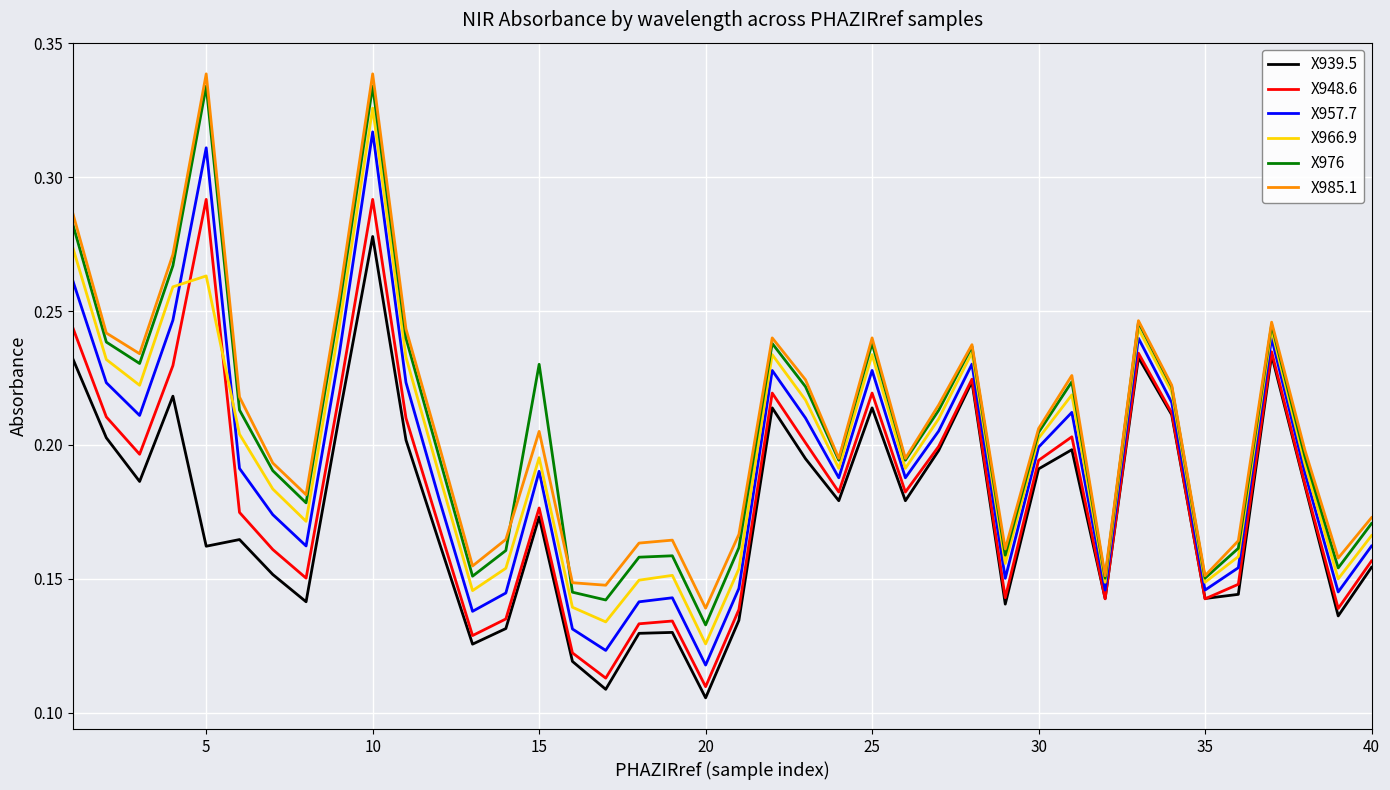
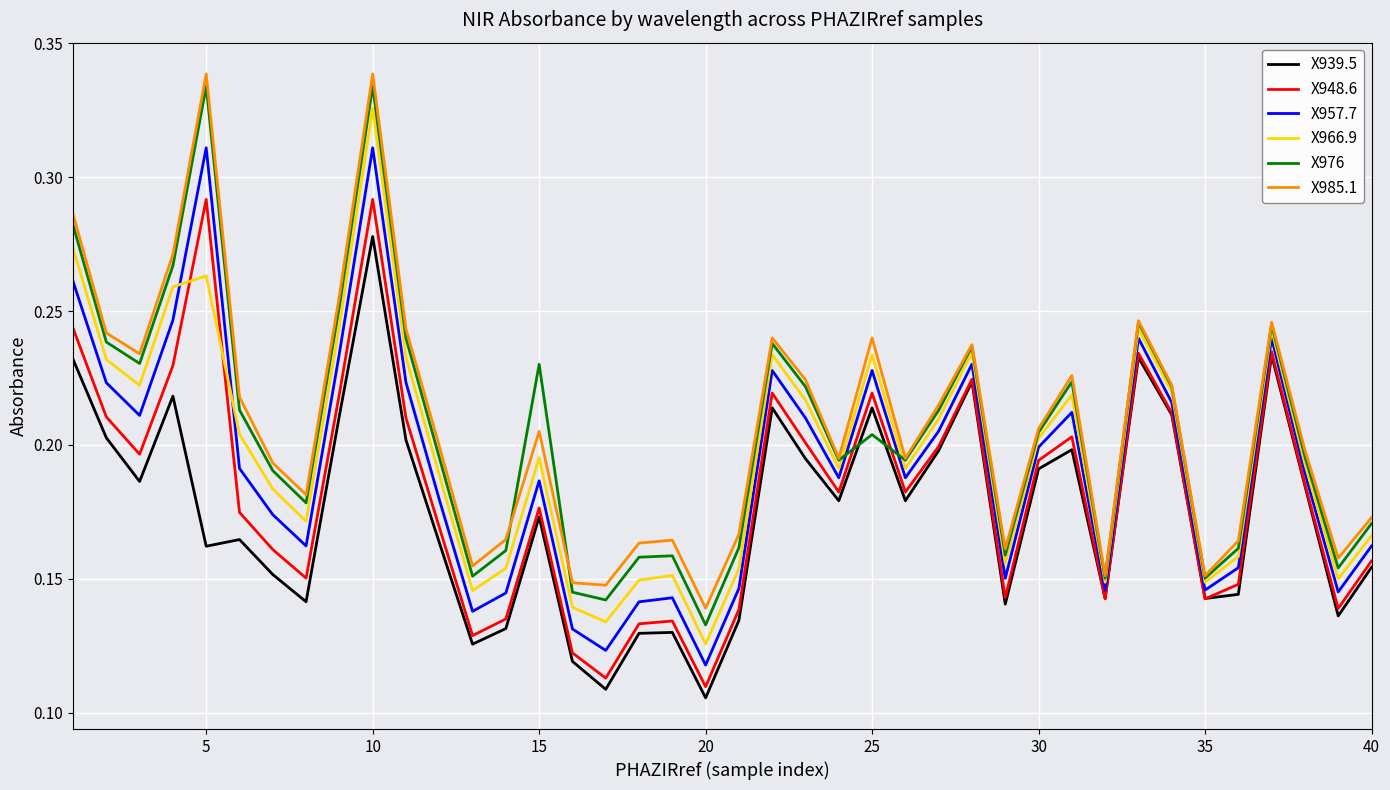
X957.7, 10: 0.317 -> 0.311
X957.7, 15: 0.190 -> 0.187
X976, 25: 0.238 -> 0.204
